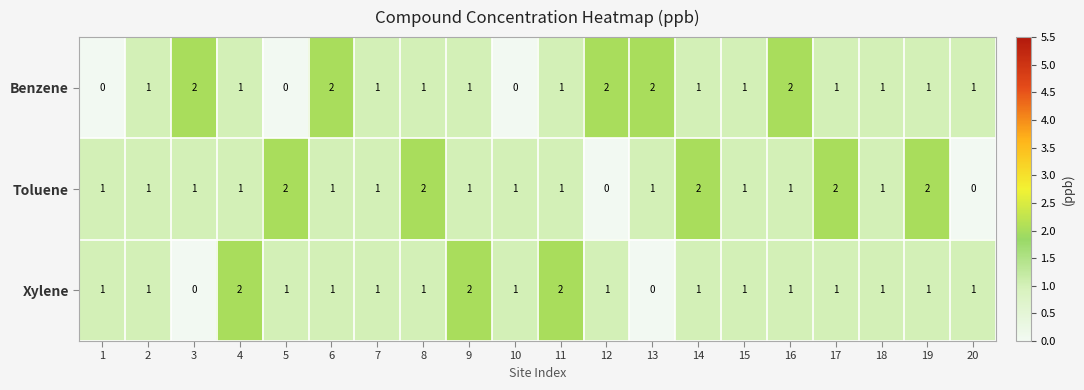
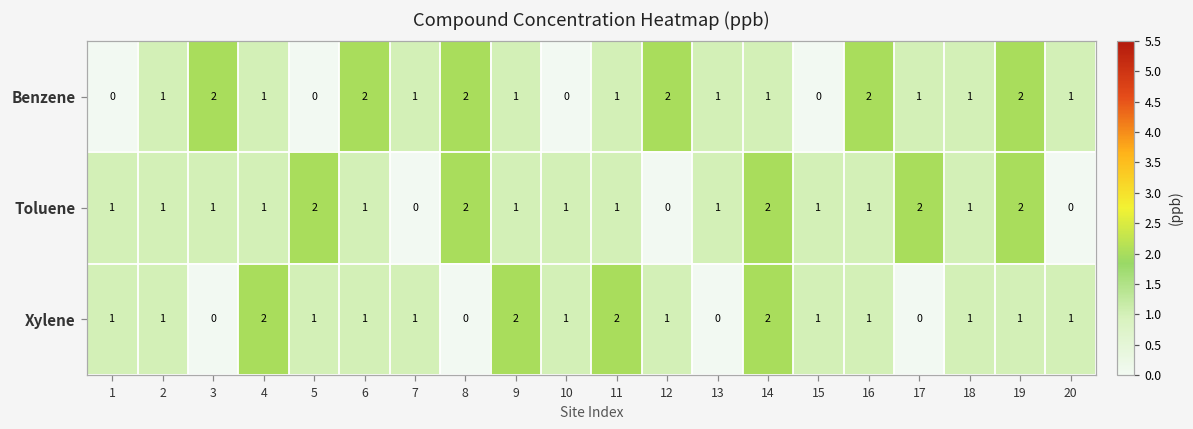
Benzene, 8: 1 -> 2
Benzene, 13: 2 -> 1
Benzene, 15: 1 -> 0
Benzene, 19: 1 -> 2
Toluene, 7: 1 -> 0
Xylene, 8: 1 -> 0
Xylene, 14: 1 -> 2
Xylene, 17: 1 -> 0
